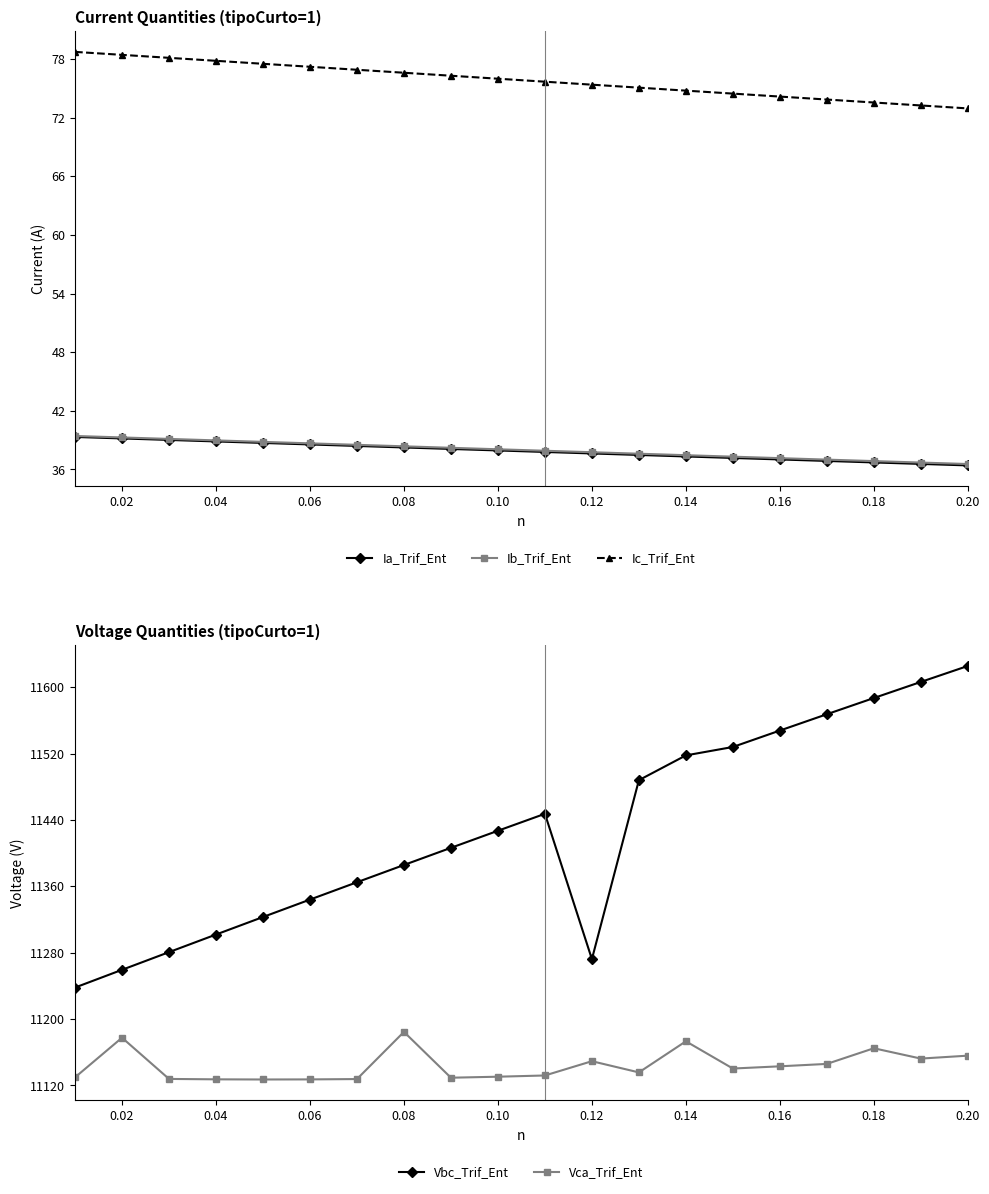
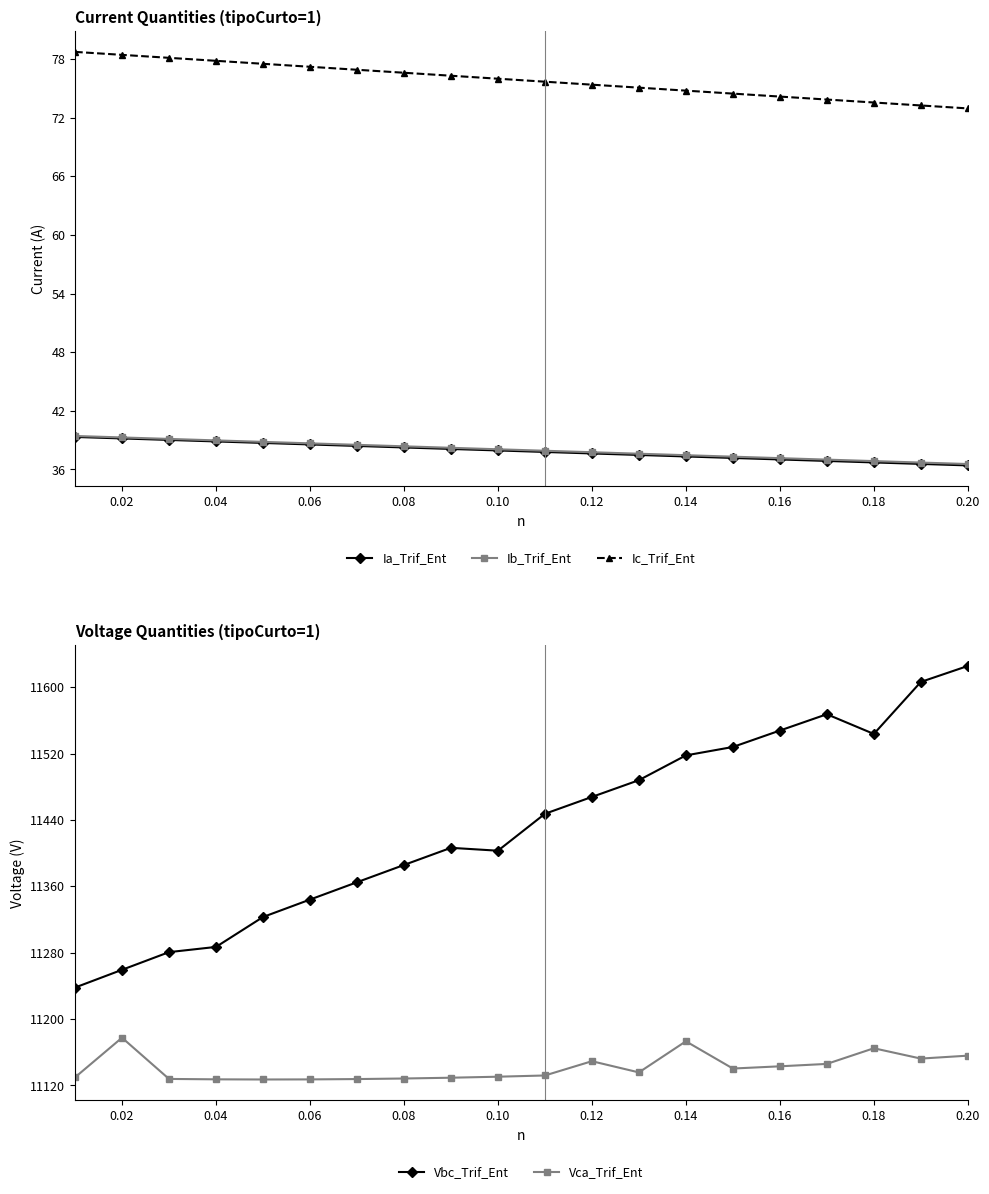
Voltage Quantities (tipoCurto=1), Vbc_Trif_Ent, 0.04: 11300 -> 11290
Voltage Quantities (tipoCurto=1), Vca_Trif_Ent, 0.08: 11180 -> 11130
Voltage Quantities (tipoCurto=1), Vbc_Trif_Ent, 0.10: 11430 -> 11400
Voltage Quantities (tipoCurto=1), Vbc_Trif_Ent, 0.12: 11270 -> 11470
Voltage Quantities (tipoCurto=1), Vbc_Trif_Ent, 0.18: 11590 -> 11540
